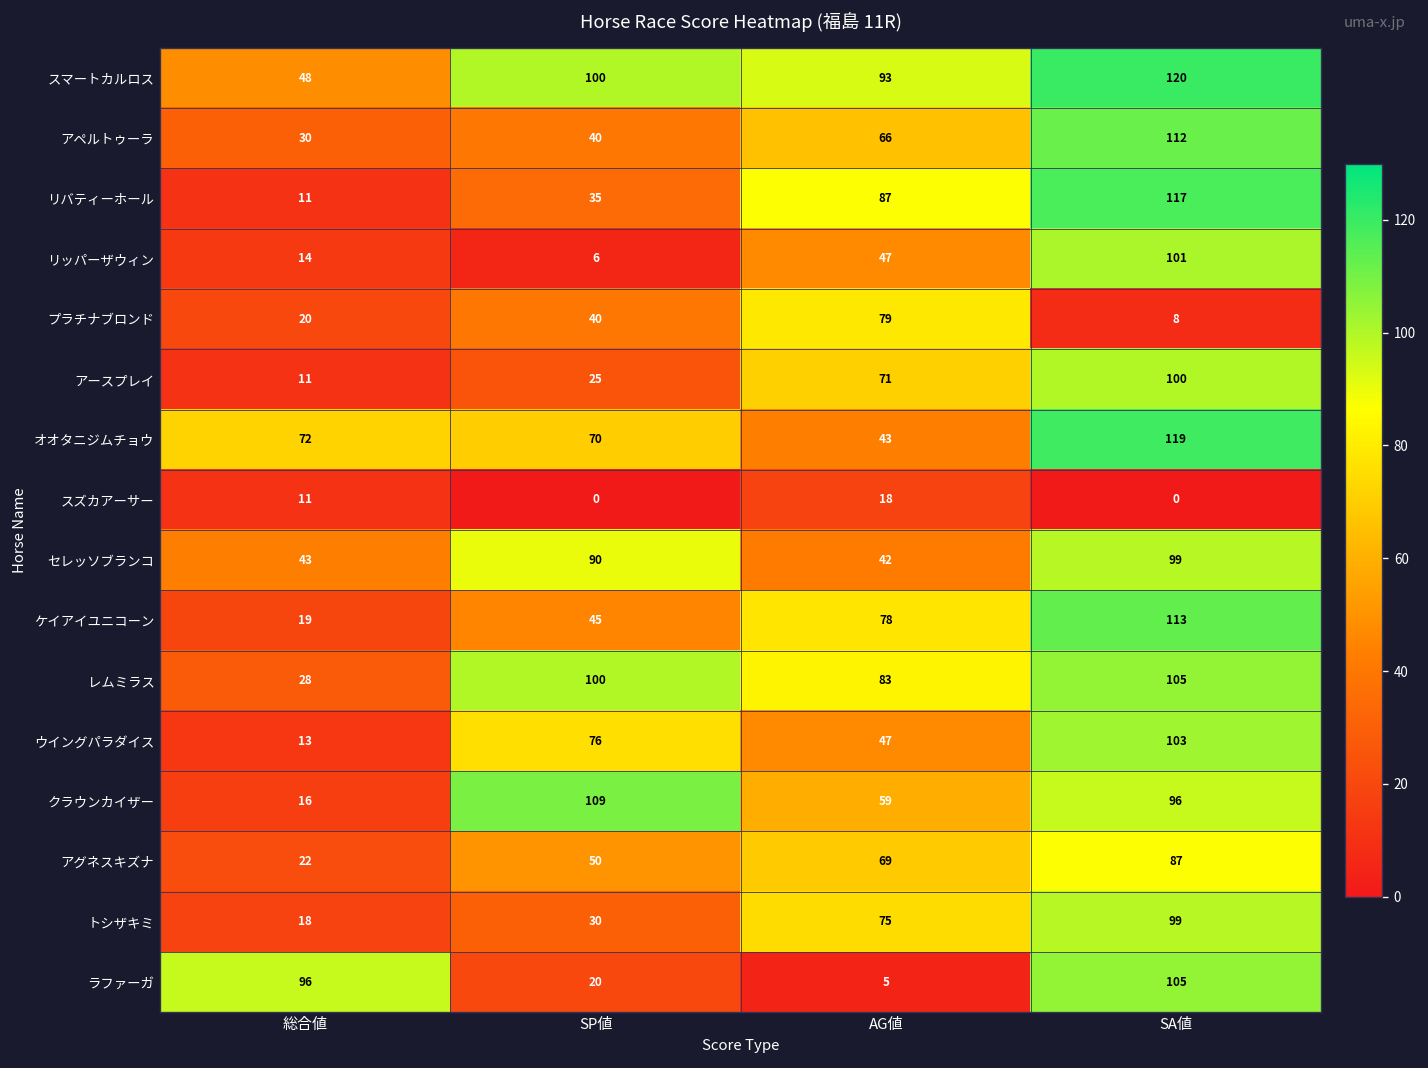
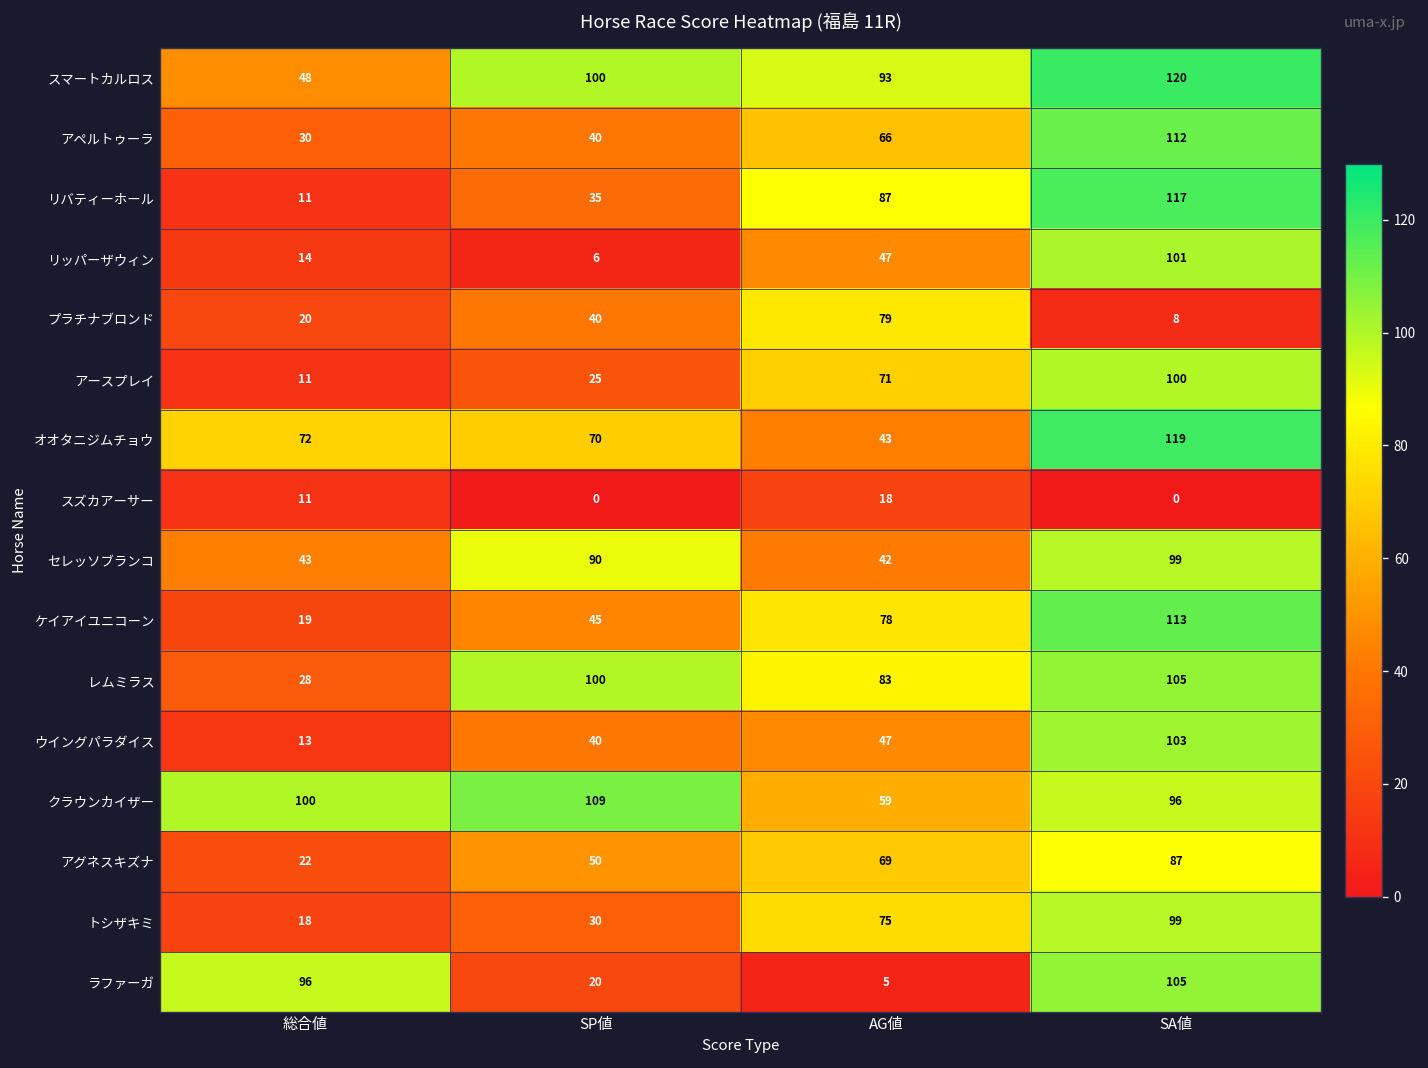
ウイングパラダイス, SP値: 76 -> 40
クラウンカイザー, 総合値: 16 -> 100
